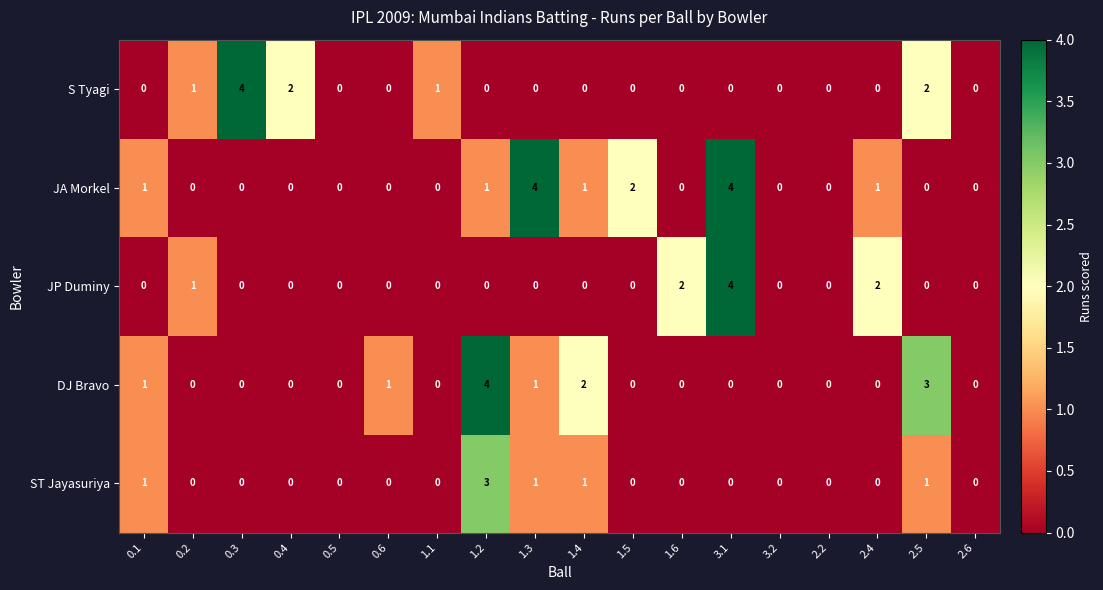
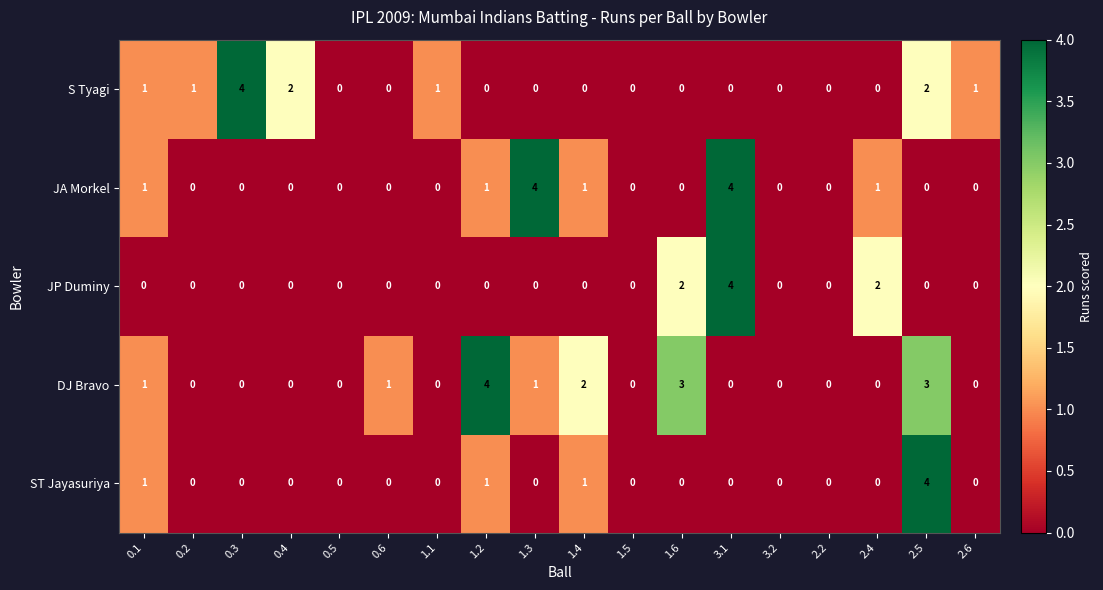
S Tyagi, 0.1: 0 -> 1
S Tyagi, 2.6: 0 -> 1
JA Morkel, 1.5: 2 -> 0
JP Duminy, 0.2: 1 -> 0
DJ Bravo, 1.6: 0 -> 3
ST Jayasuriya, 1.2: 3 -> 1
ST Jayasuriya, 1.3: 1 -> 0
ST Jayasuriya, 2.5: 1 -> 4
